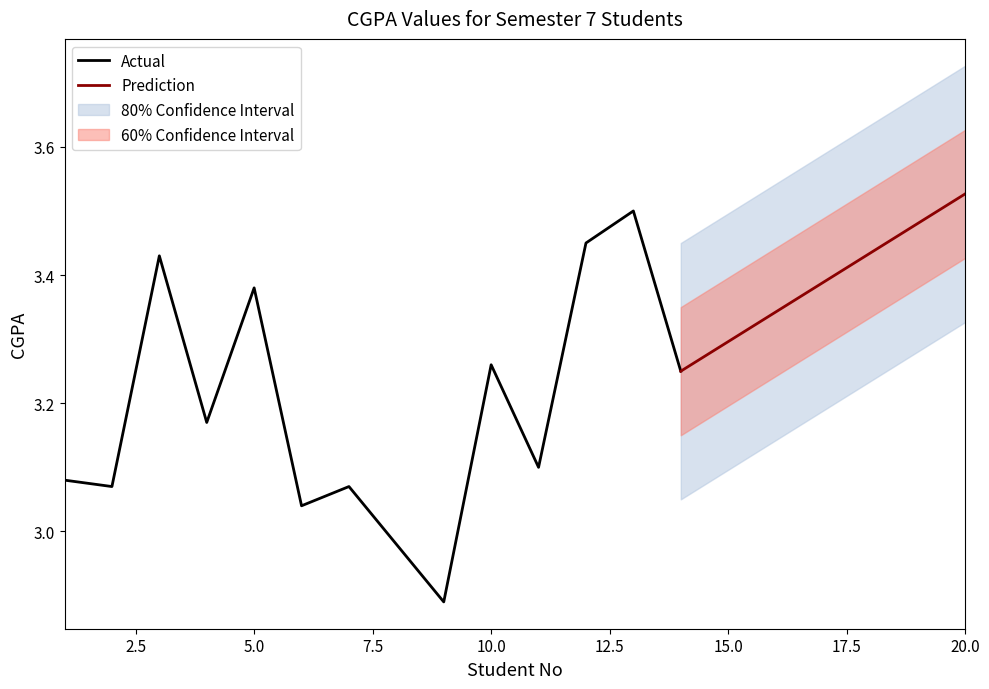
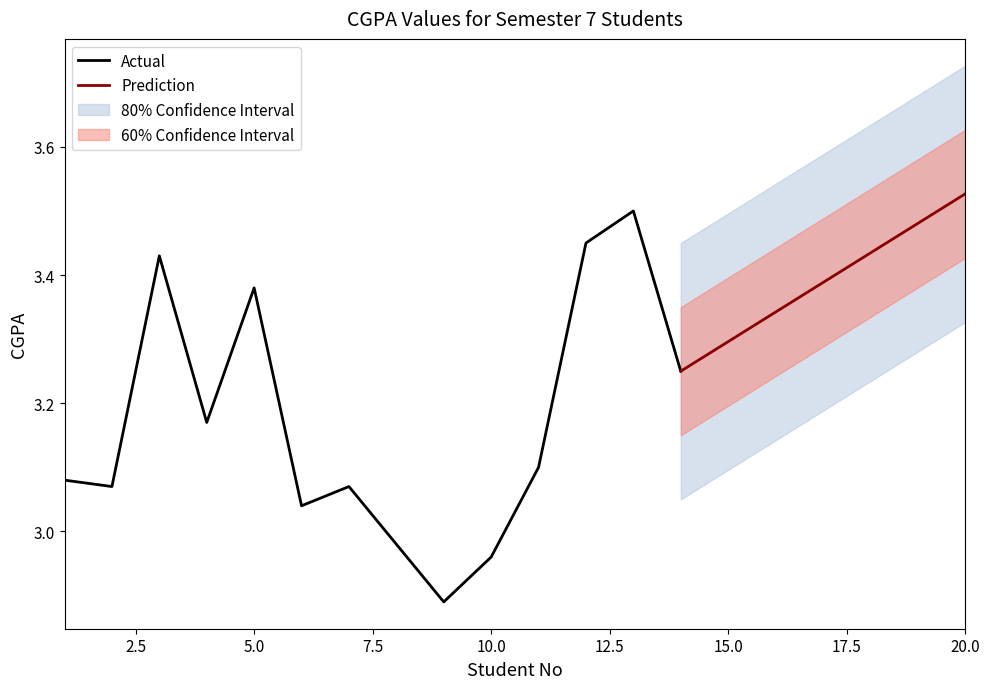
Actual, 10.0: 3.26 -> 2.96
